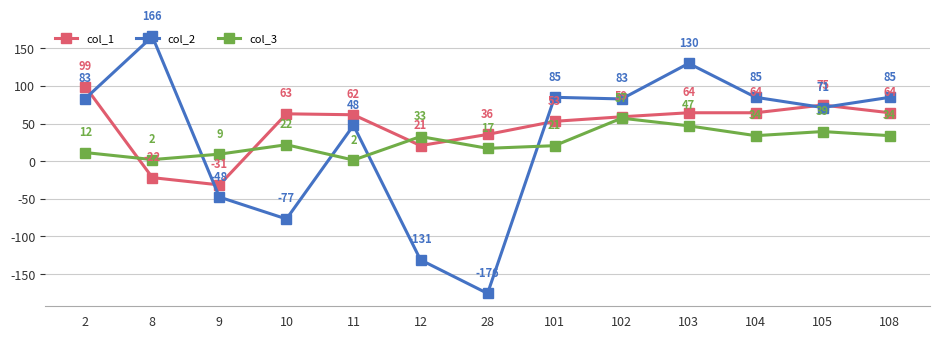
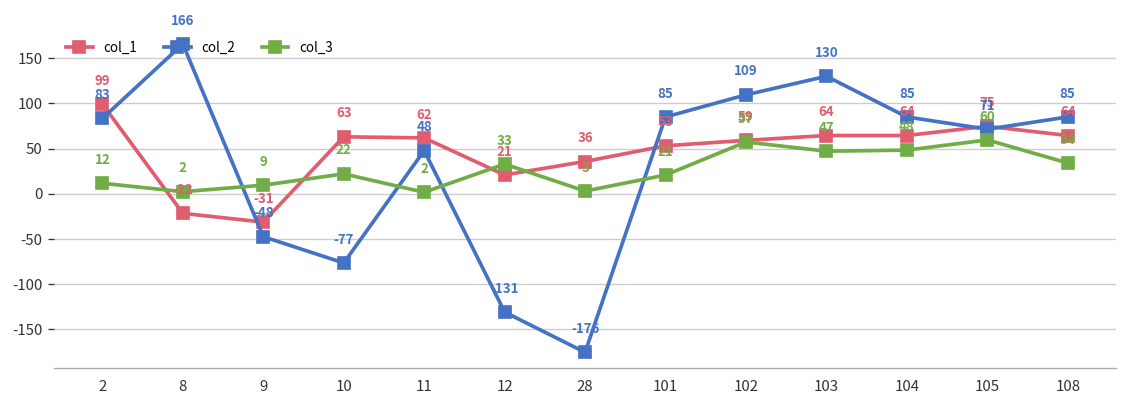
col_3, 28: 17 -> 3
col_2, 102: 83 -> 109
col_3, 104: 34 -> 48
col_3, 105: 39 -> 60
